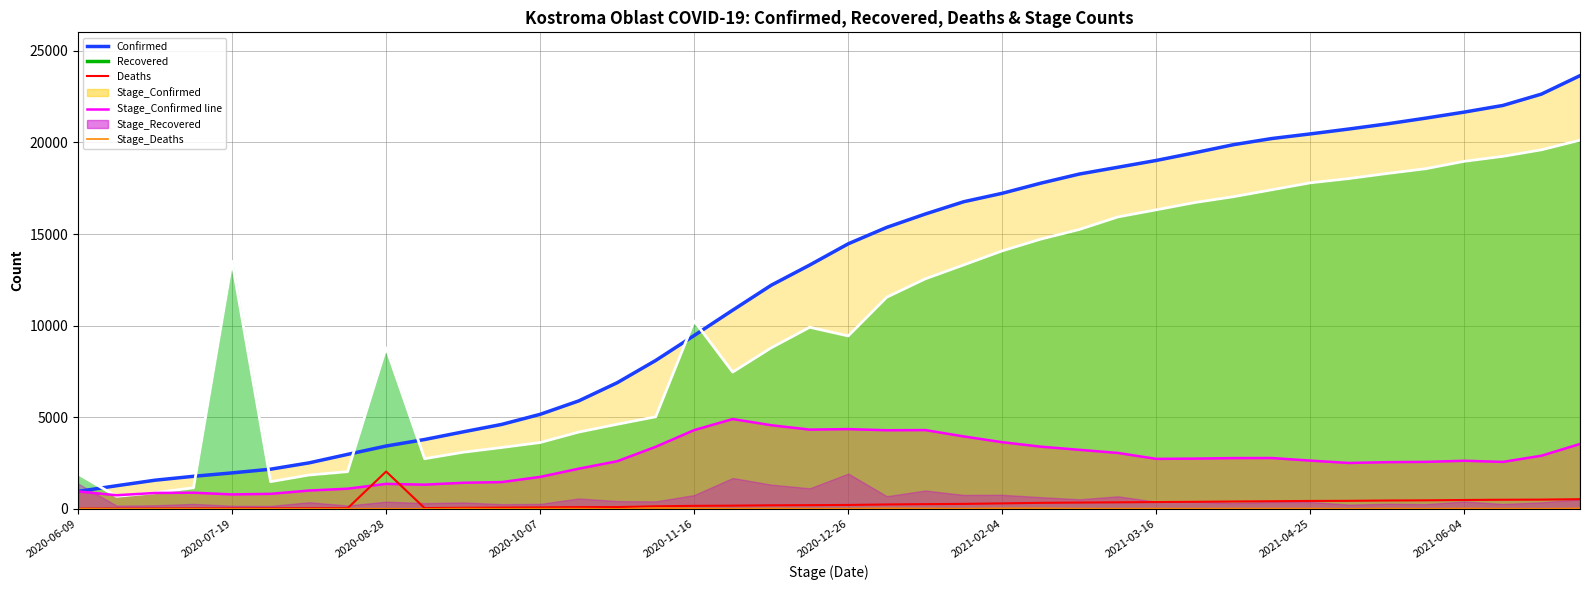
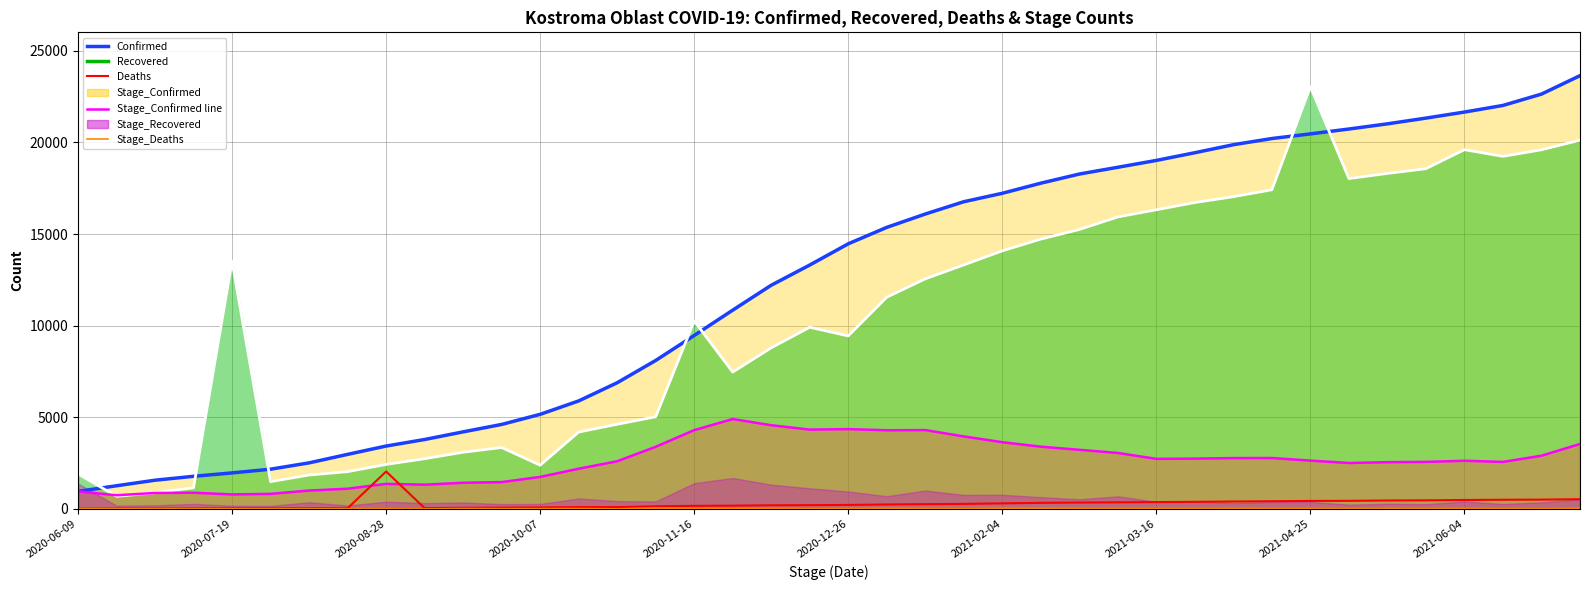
Recovered, 2020-08-28: 8800 -> 2400
Recovered, 2020-10-07: 3600 -> 2400
Stage_Recovered, 2020-11-16: 800 -> 1400
Stage_Recovered, 2020-12-26: 1900 -> 900
Recovered, 2021-04-25: 17800 -> 23000
Recovered, 2021-06-04: 19000 -> 19600
